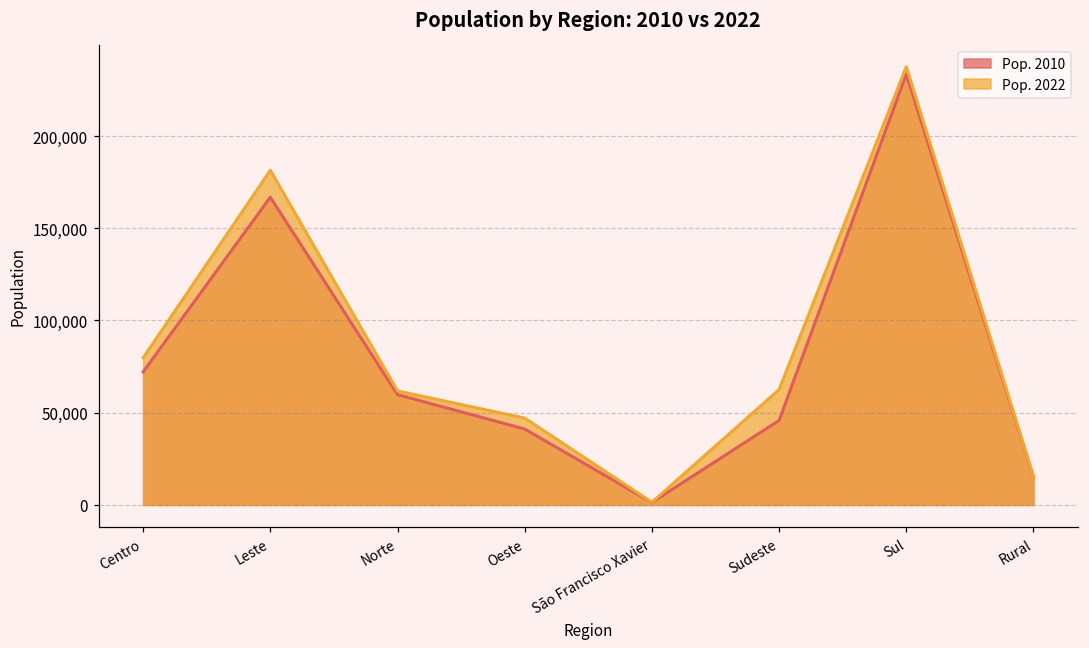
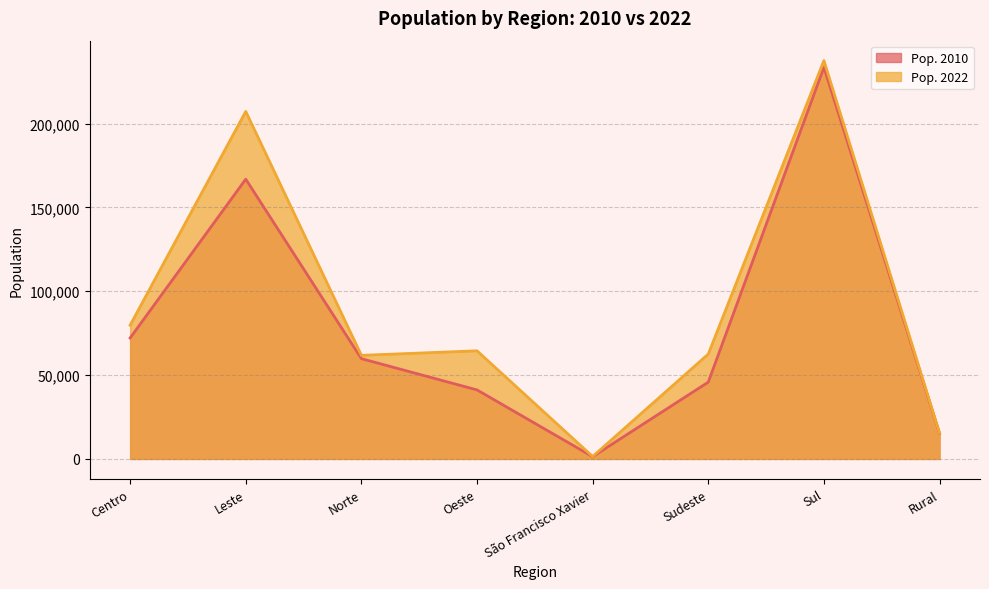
Pop. 2022, Leste: 181,000 -> 207,000
Pop. 2022, Oeste: 47,000 -> 64,000
